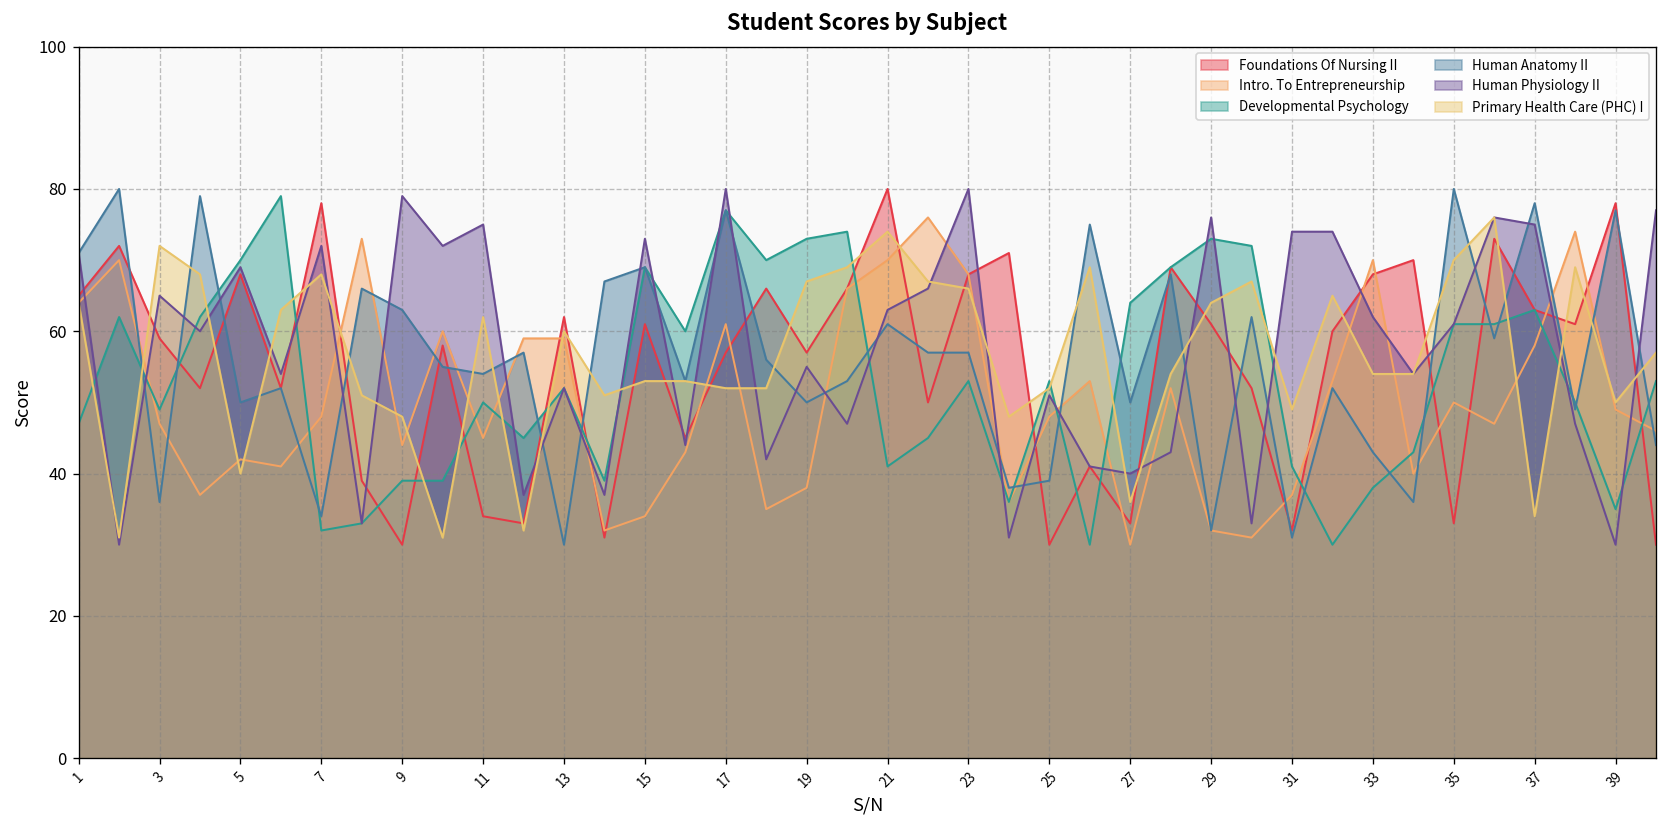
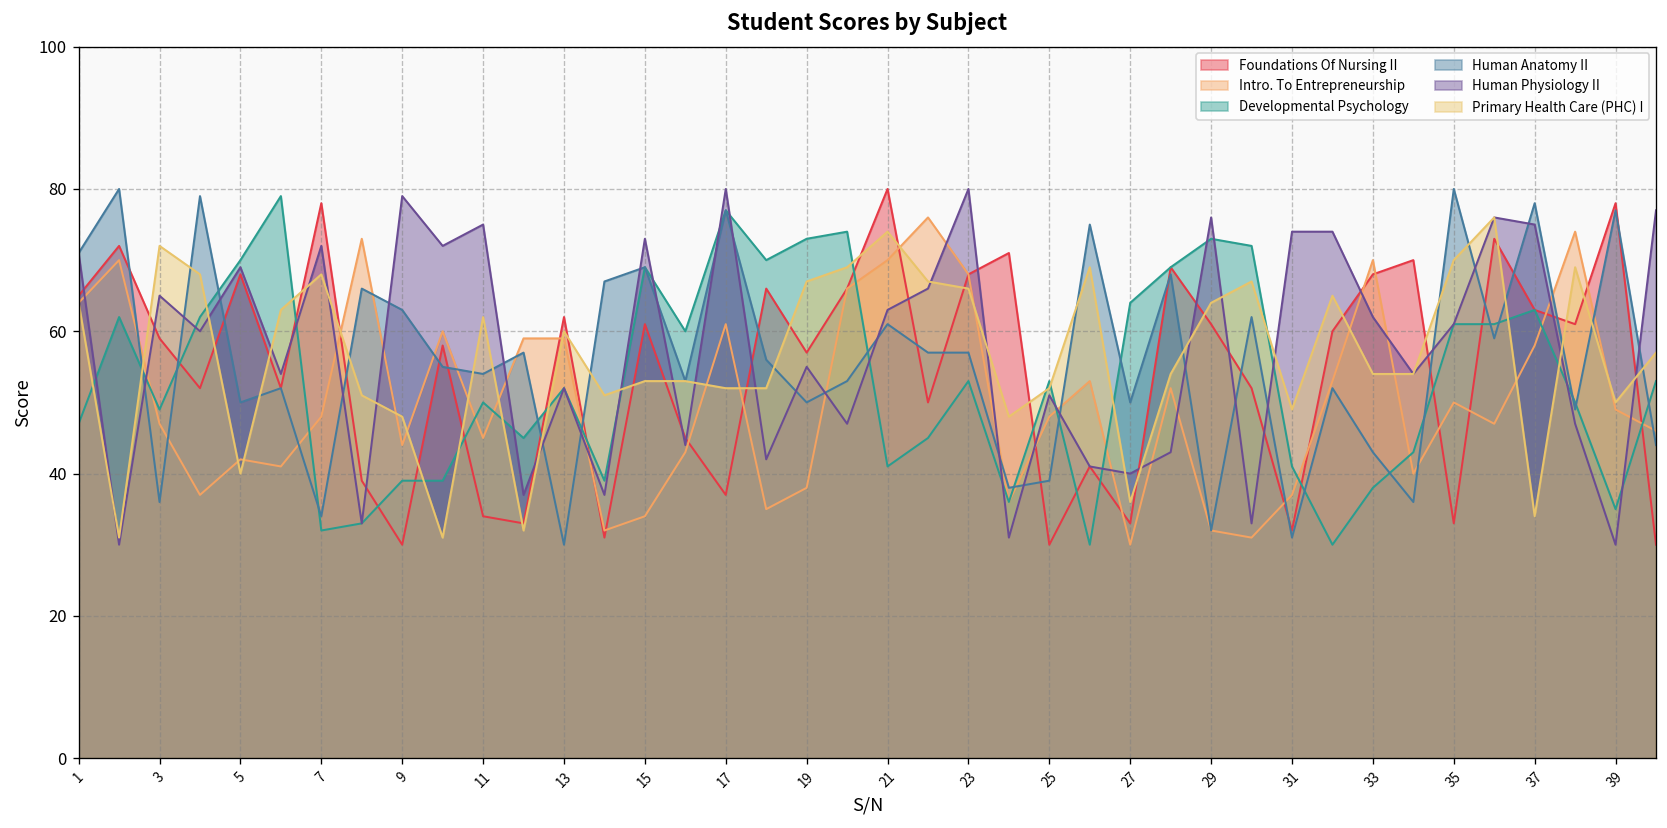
Foundations Of Nursing II, 17: 57 -> 37
